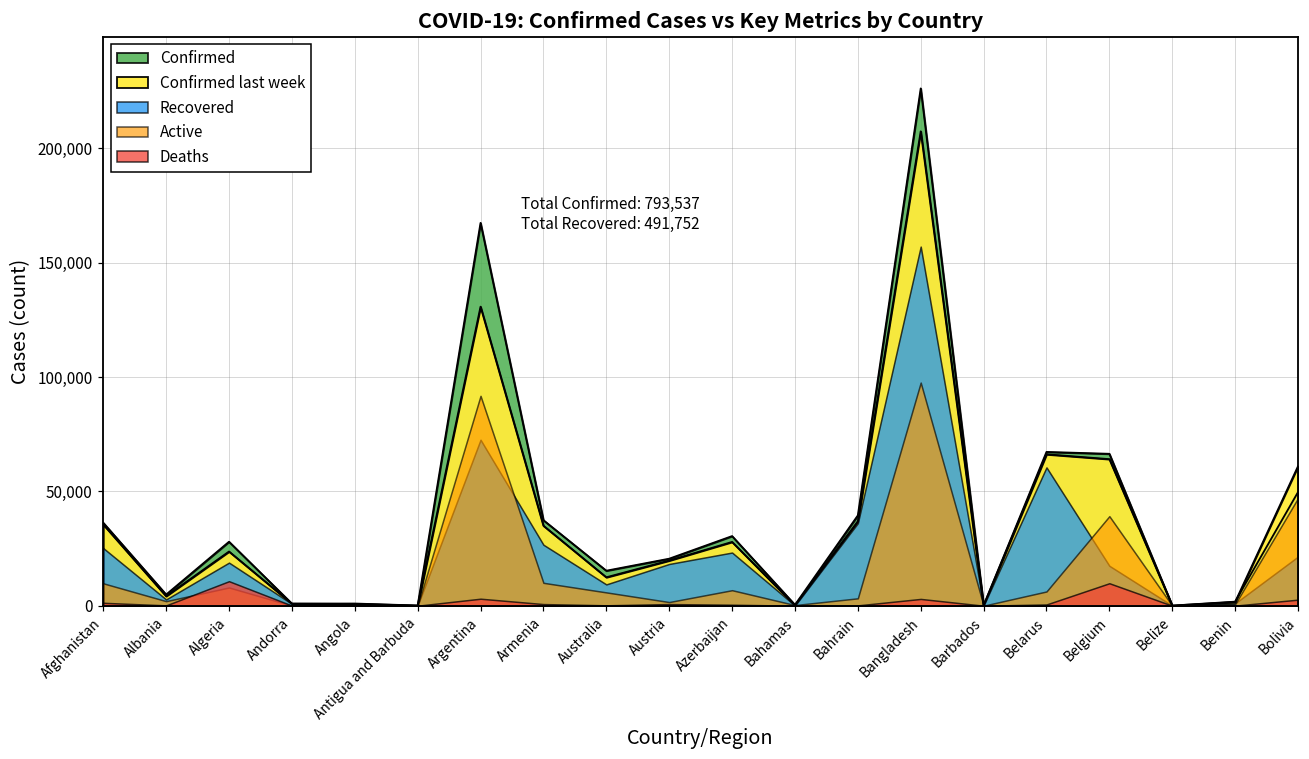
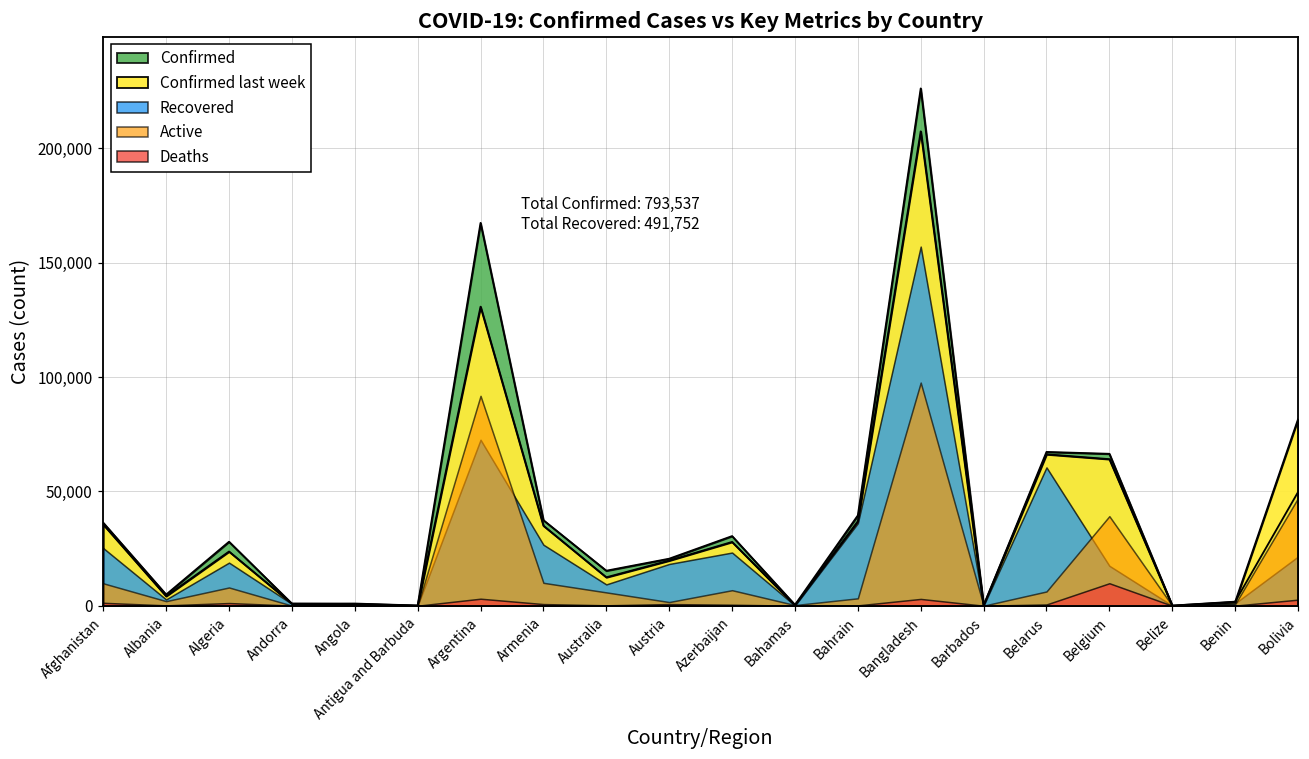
Deaths, Algeria: 11,000 -> 1,000
Confirmed last week, Bolivia: 61,000 -> 82,000
